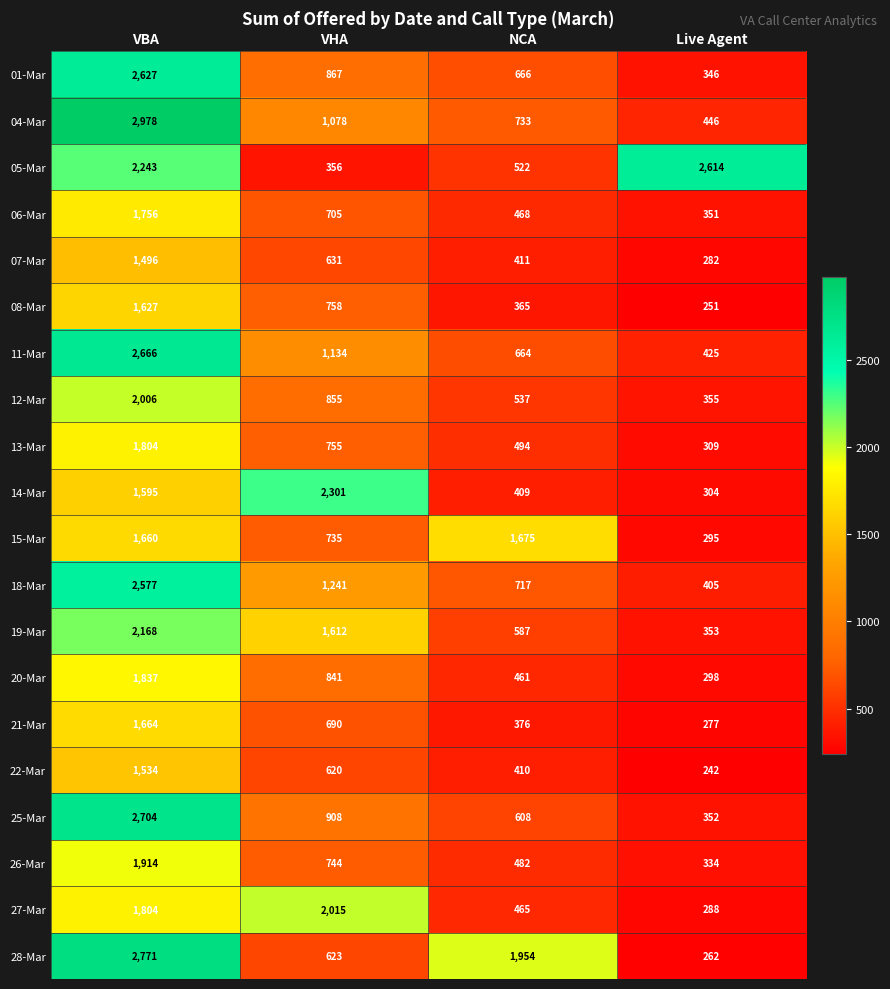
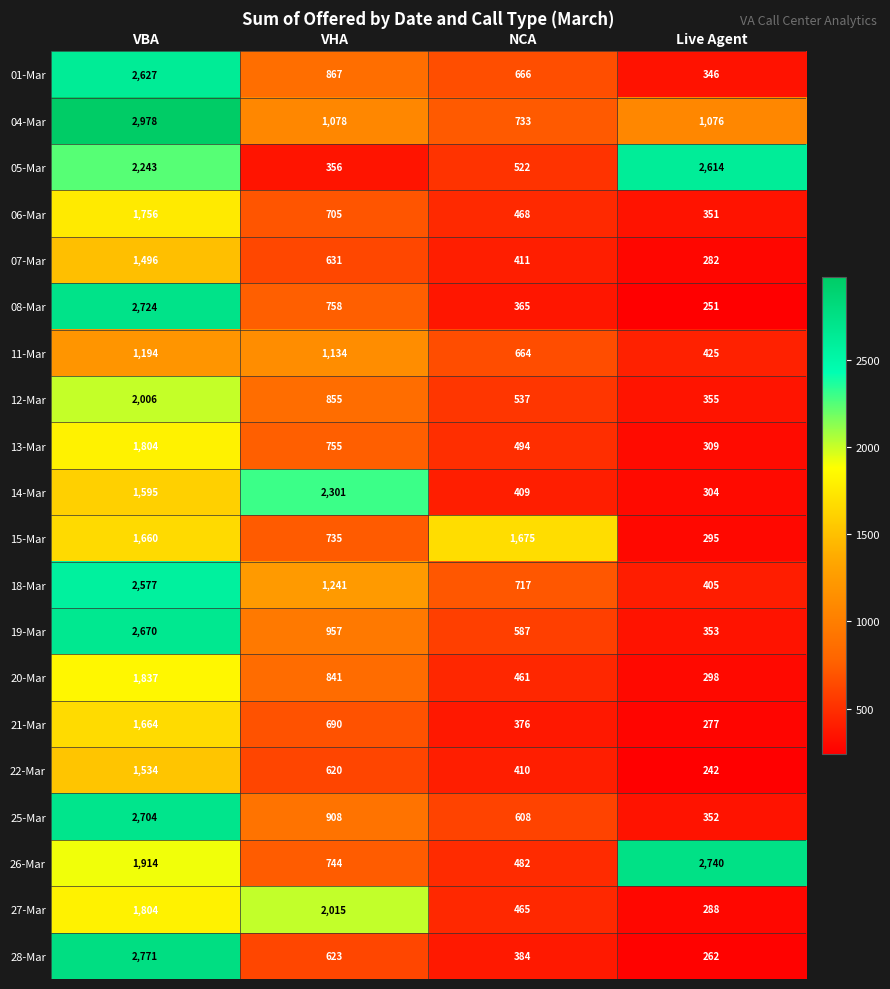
04-Mar, Live Agent: 446 -> 1,076
08-Mar, VBA: 1,627 -> 2,724
11-Mar, VBA: 2,666 -> 1,194
19-Mar, VBA: 2,168 -> 2,670
19-Mar, VHA: 1,612 -> 957
26-Mar, Live Agent: 334 -> 2,740
28-Mar, NCA: 1,954 -> 384
